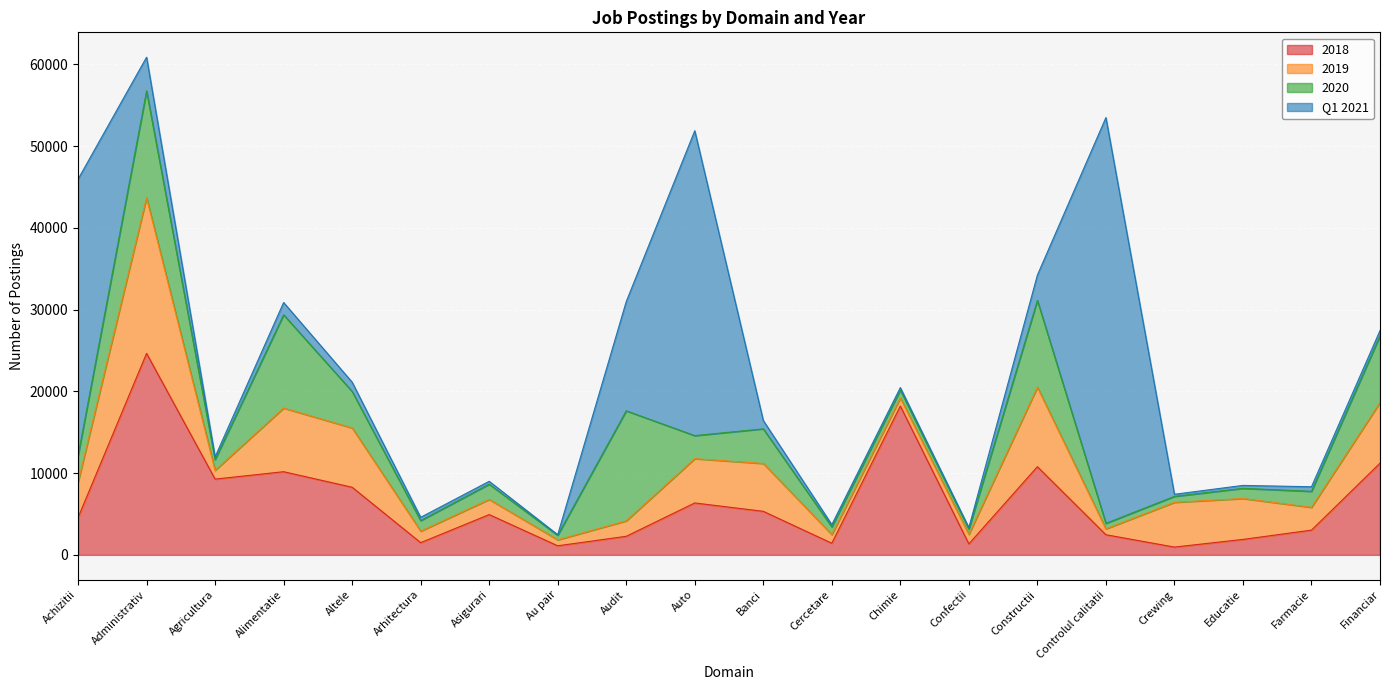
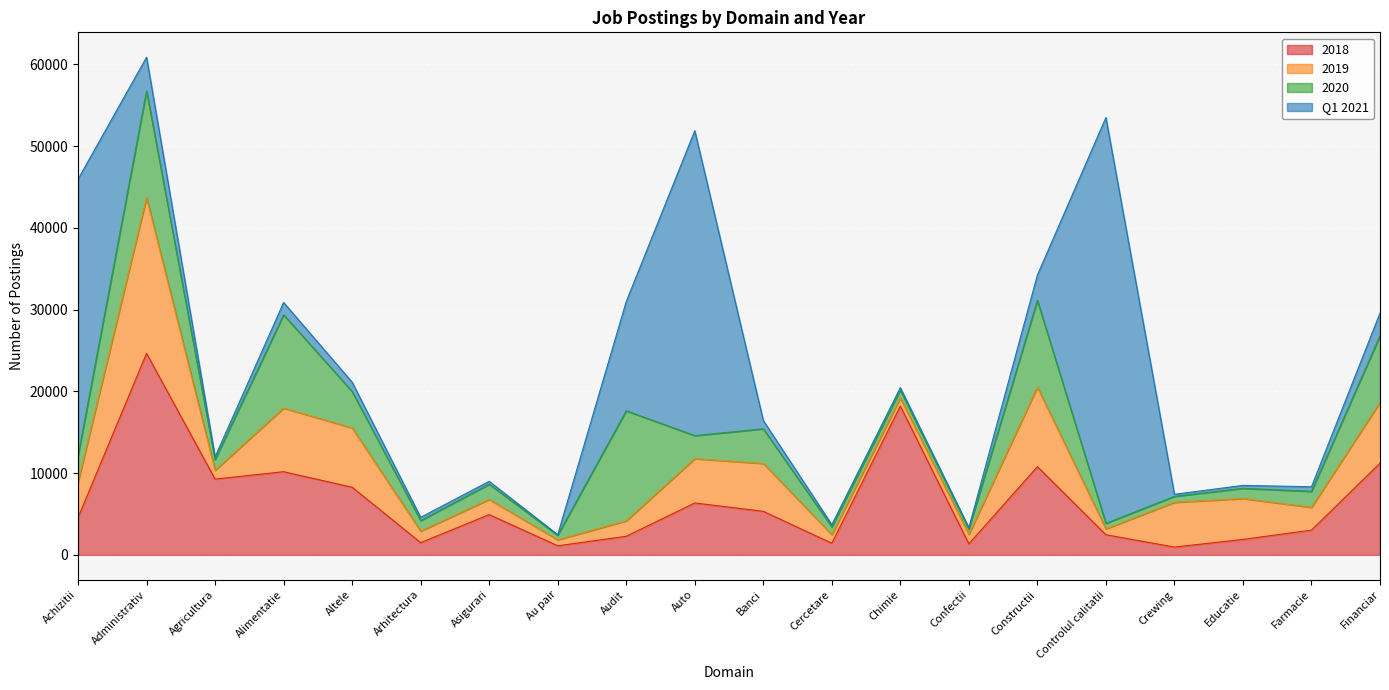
Q1 2021, Financiar: 1000 -> 3000
